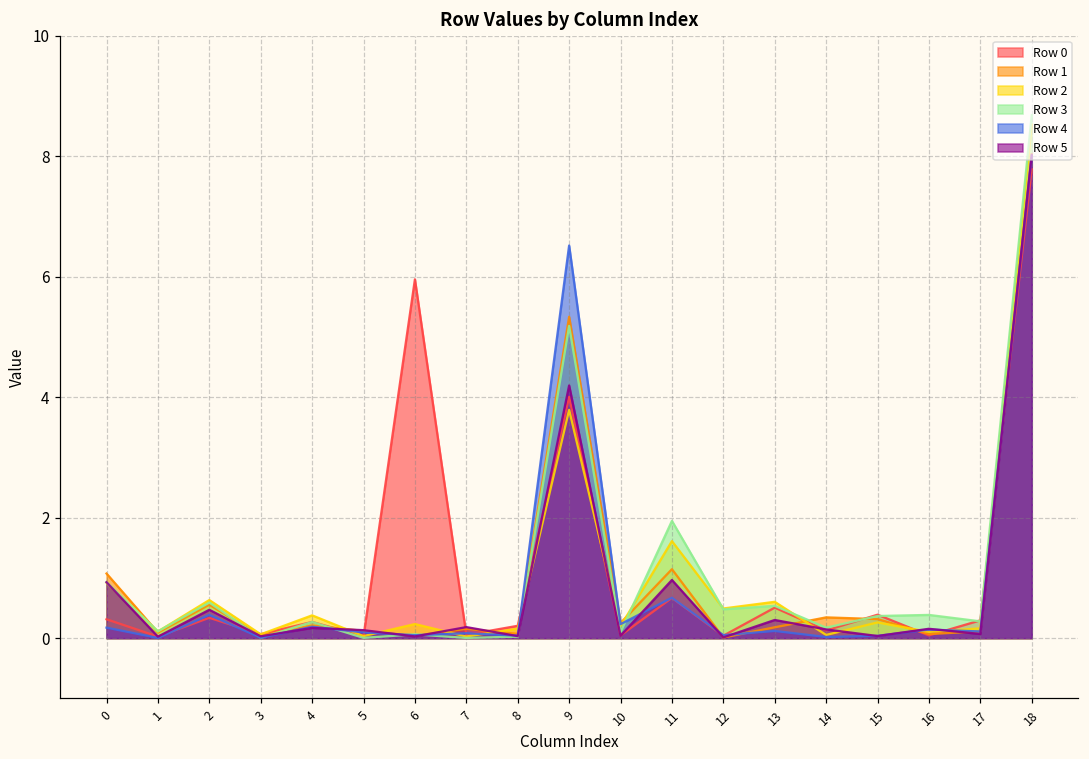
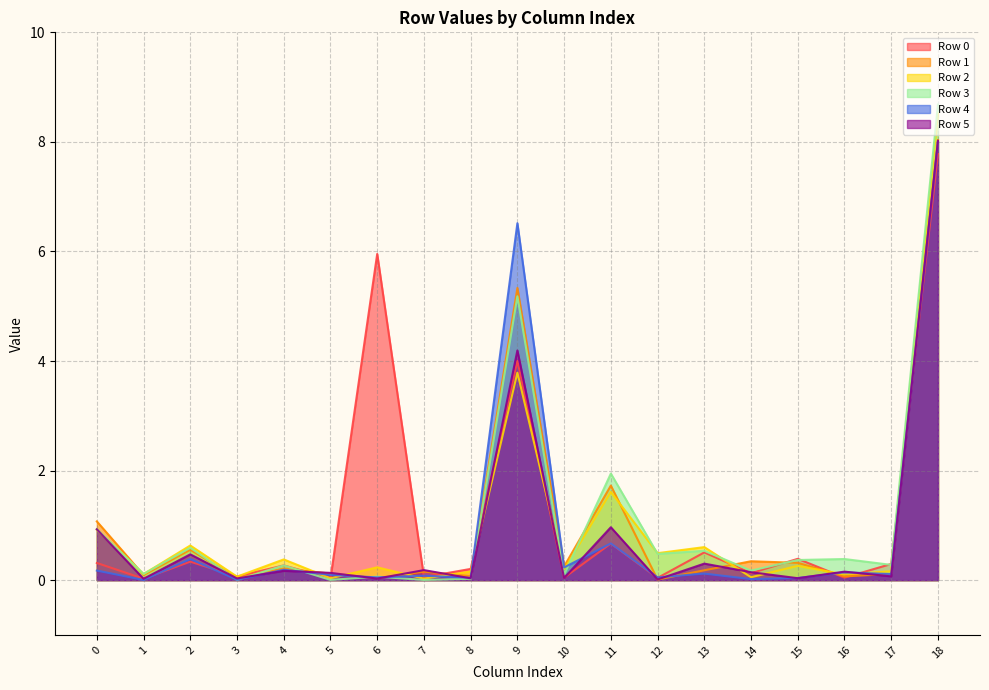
Row 1, 11: 1.1 -> 1.7
